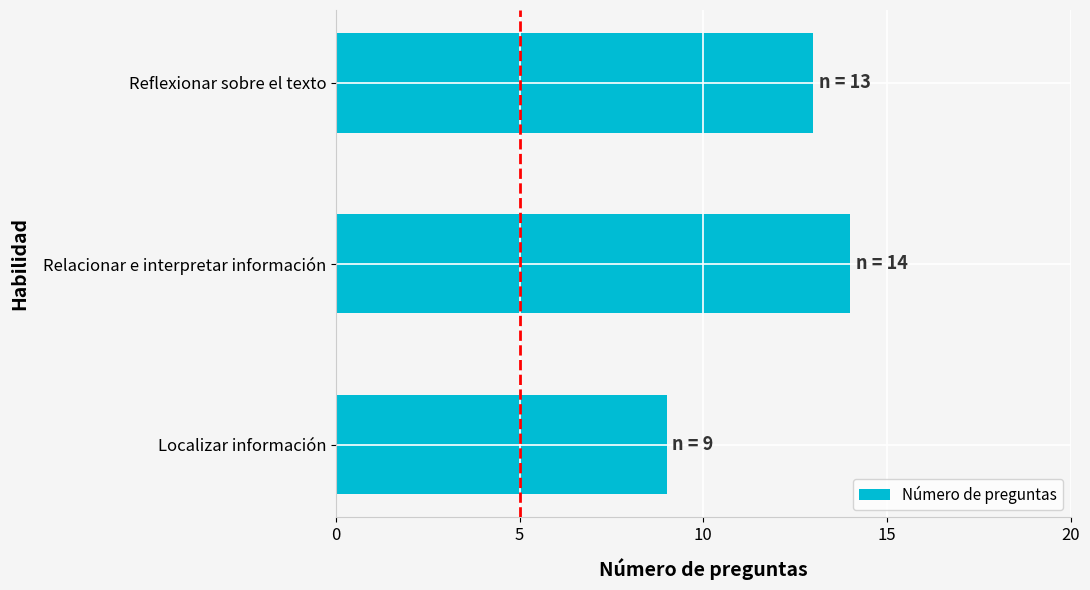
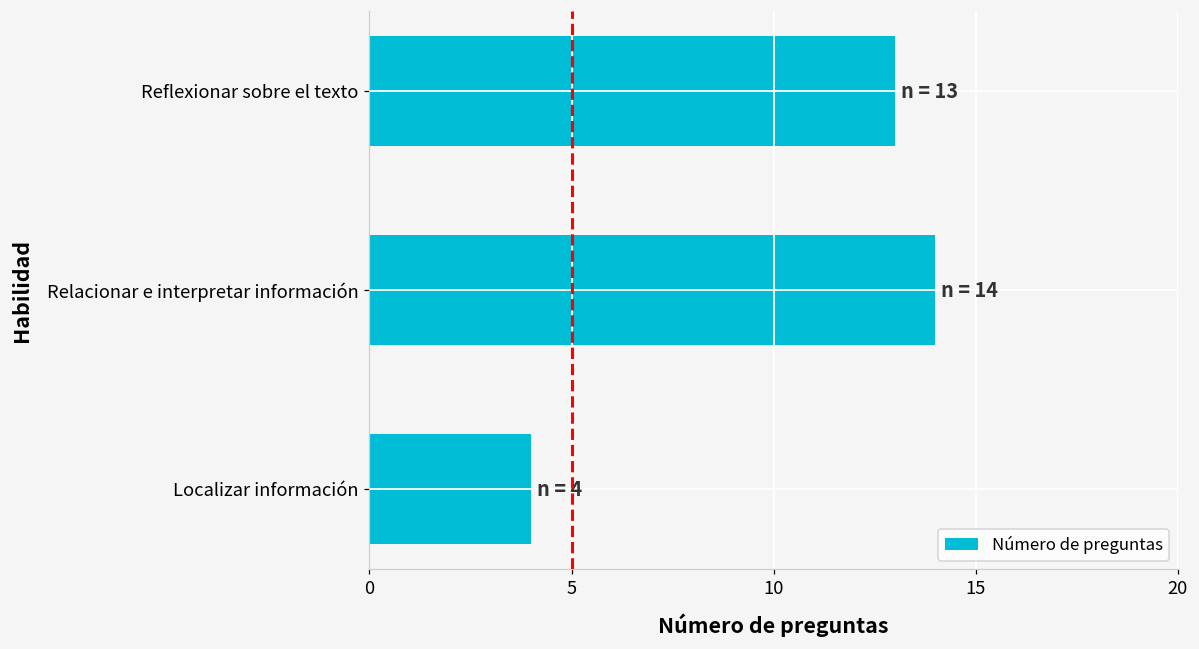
Localizar información: 9 -> 4
